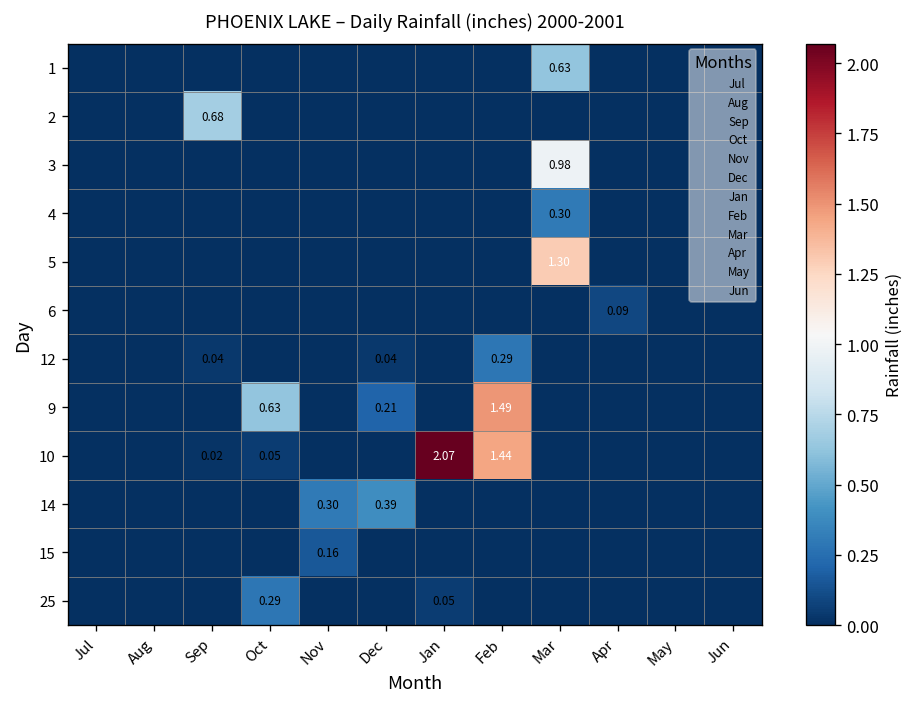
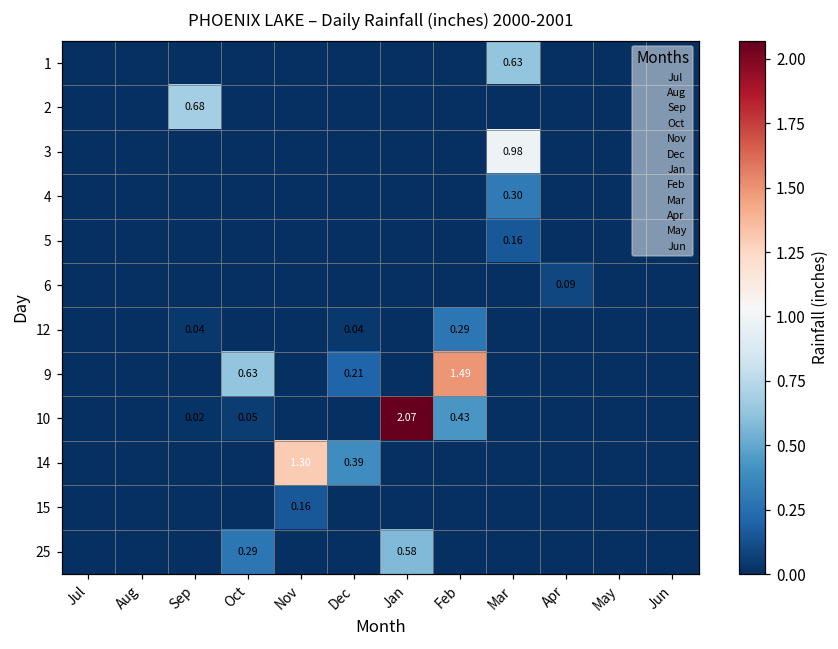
5, Mar: 1.30 -> 0.16
10, Feb: 1.44 -> 0.43
14, Nov: 0.30 -> 1.30
25, Jan: 0.05 -> 0.58
